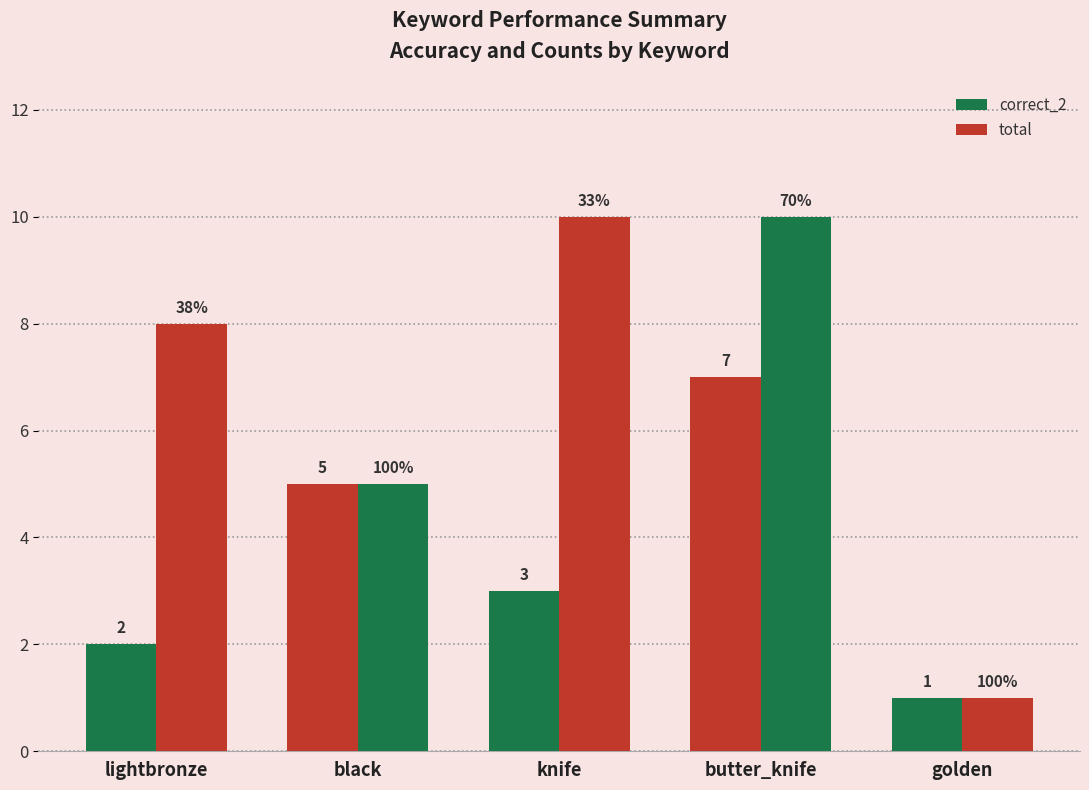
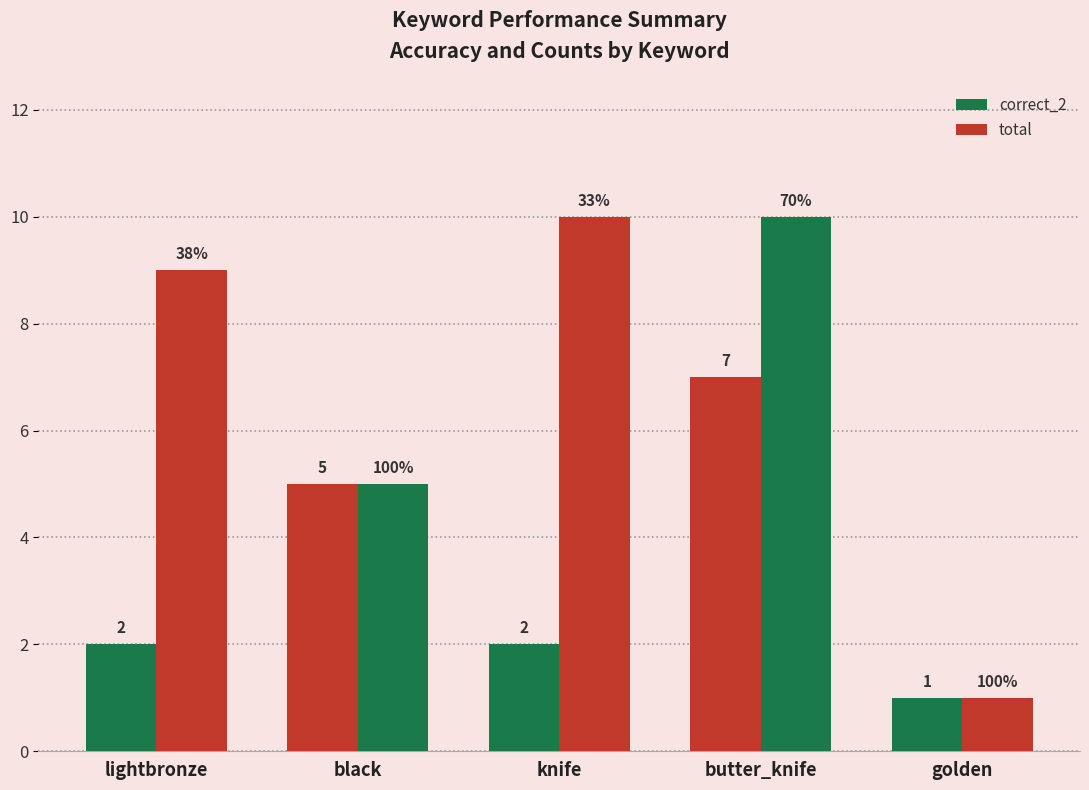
total, lightbronze: 8 -> 9
correct_2, knife: 3 -> 2
